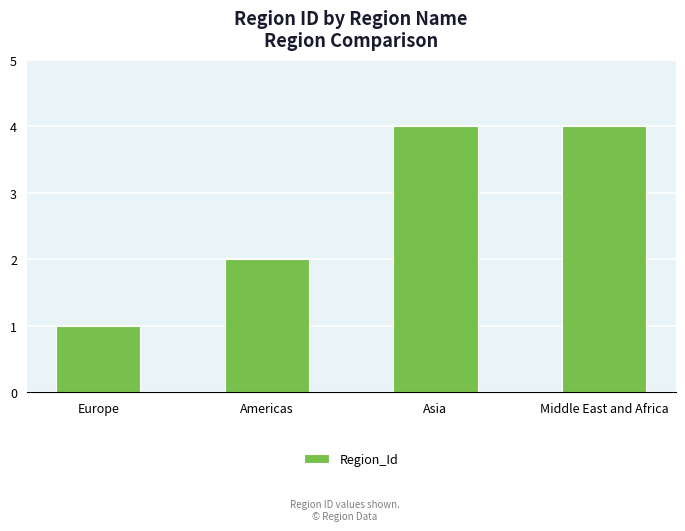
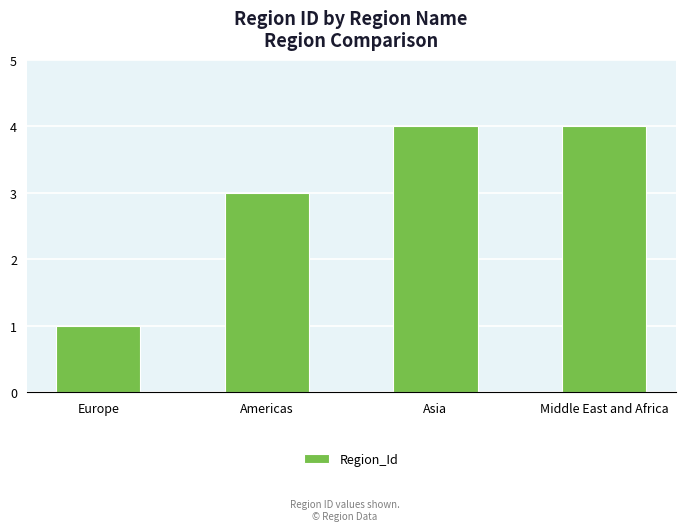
Americas: 2 -> 3
